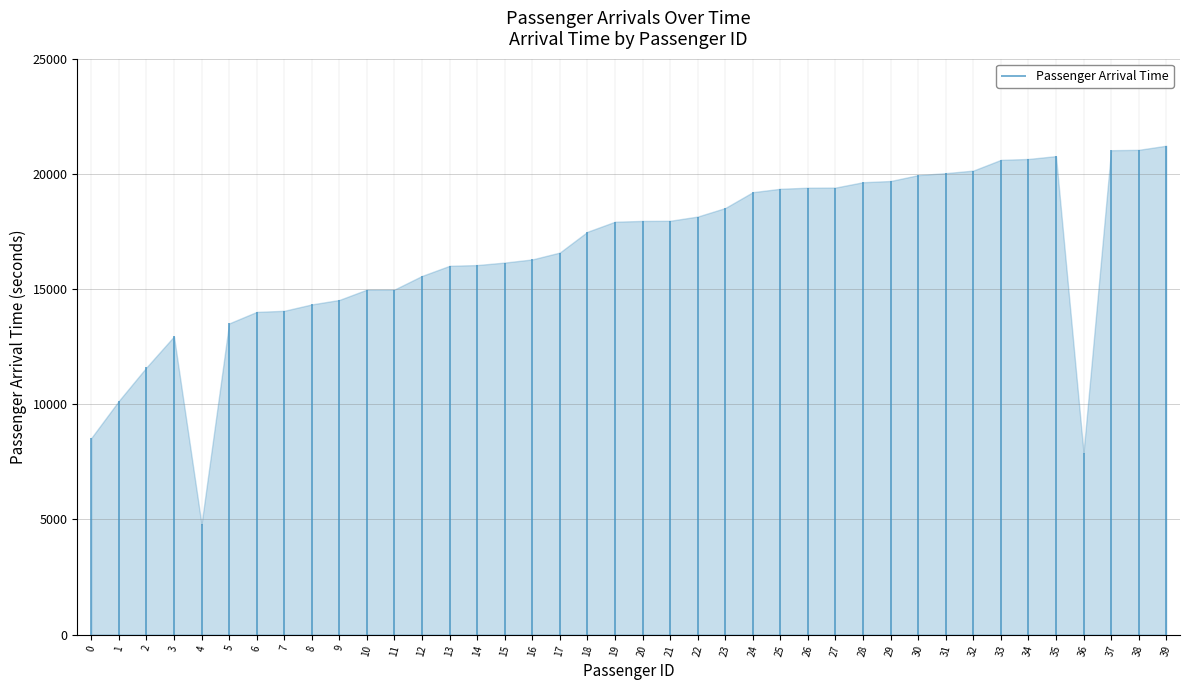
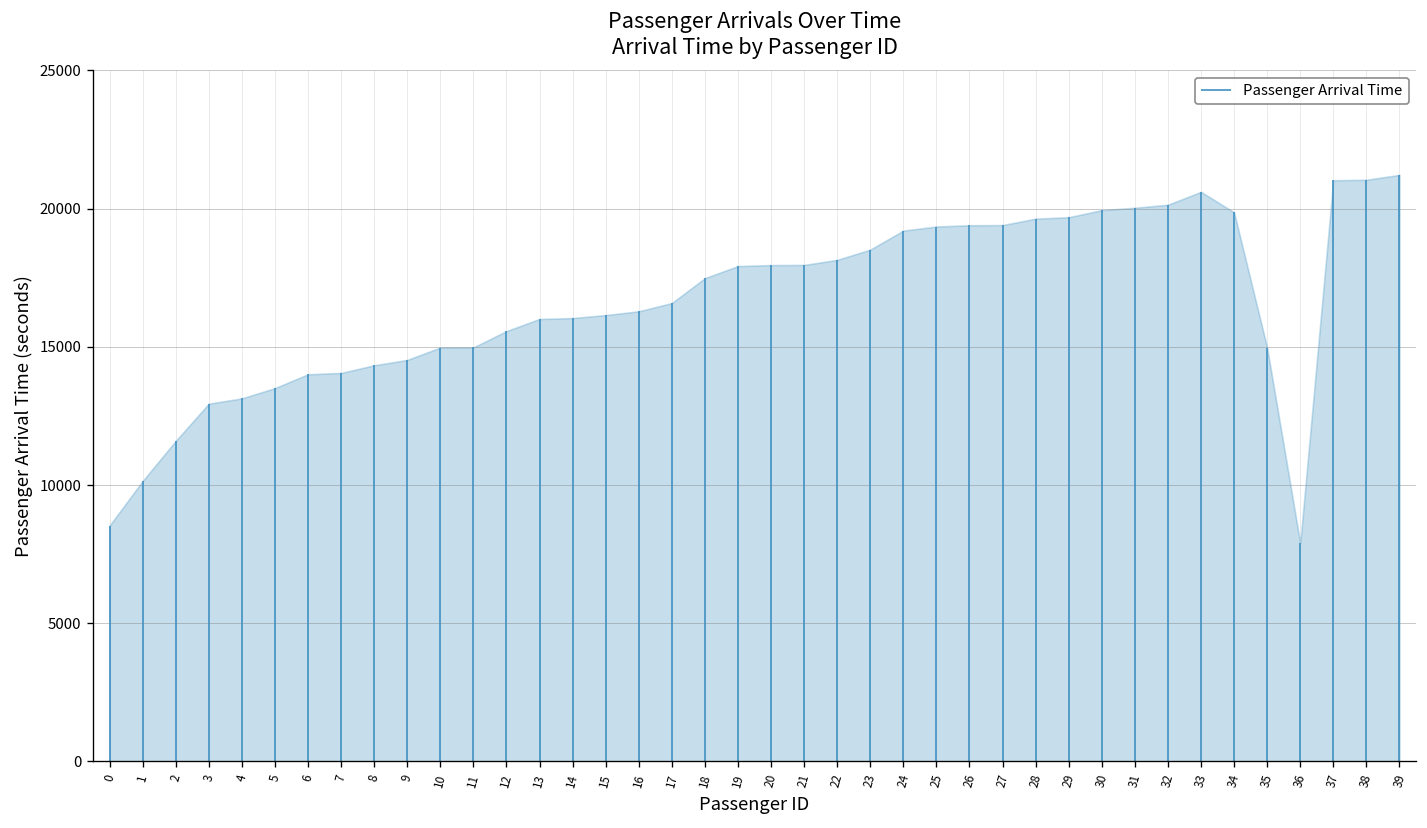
4: 4800 -> 13100
34: 20600 -> 19900
35: 20800 -> 15000
